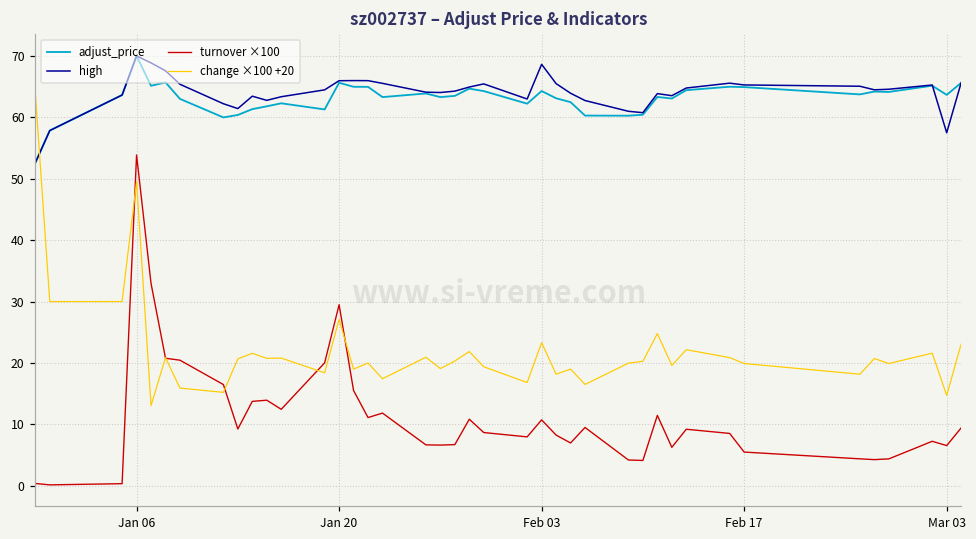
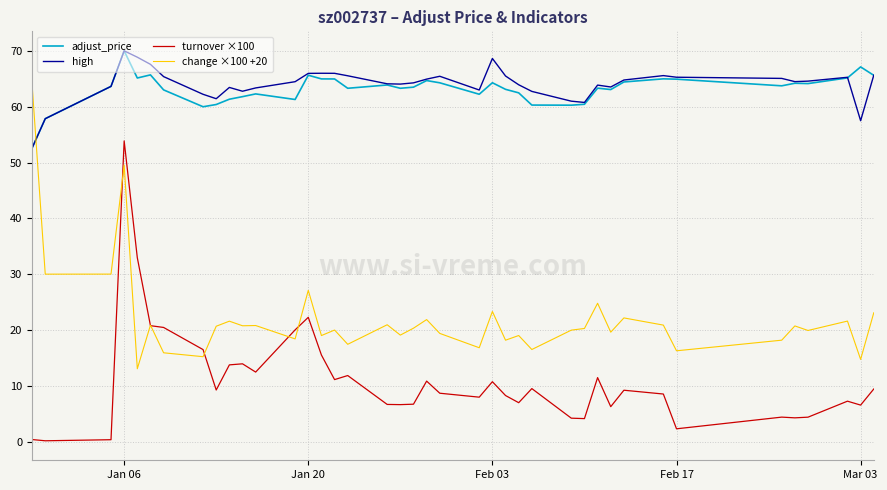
turnover ×100, Jan 20: 29 -> 22
turnover ×100, Feb 17: 5 -> 2
change ×100 +20, Feb 17: 20 -> 16
adjust_price, Mar 03: 64 -> 67
